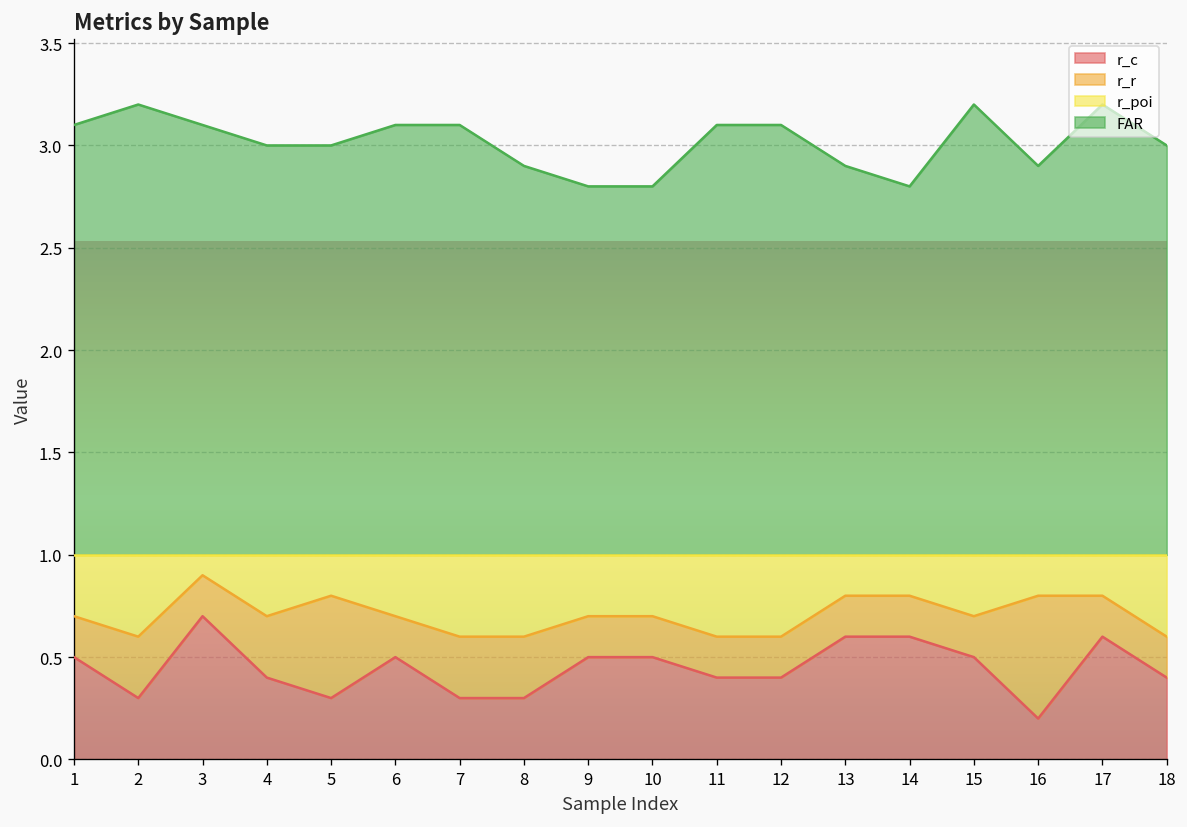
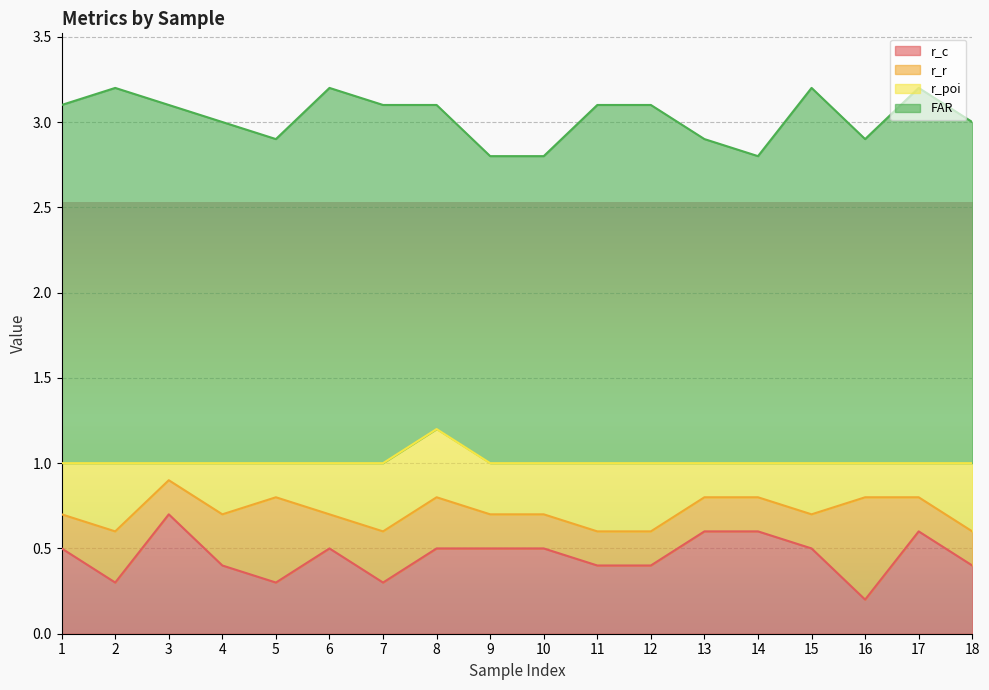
FAR, 5: 3.00 -> 2.90
FAR, 6: 3.10 -> 3.20
r_c, 8: 0.3 -> 0.5
